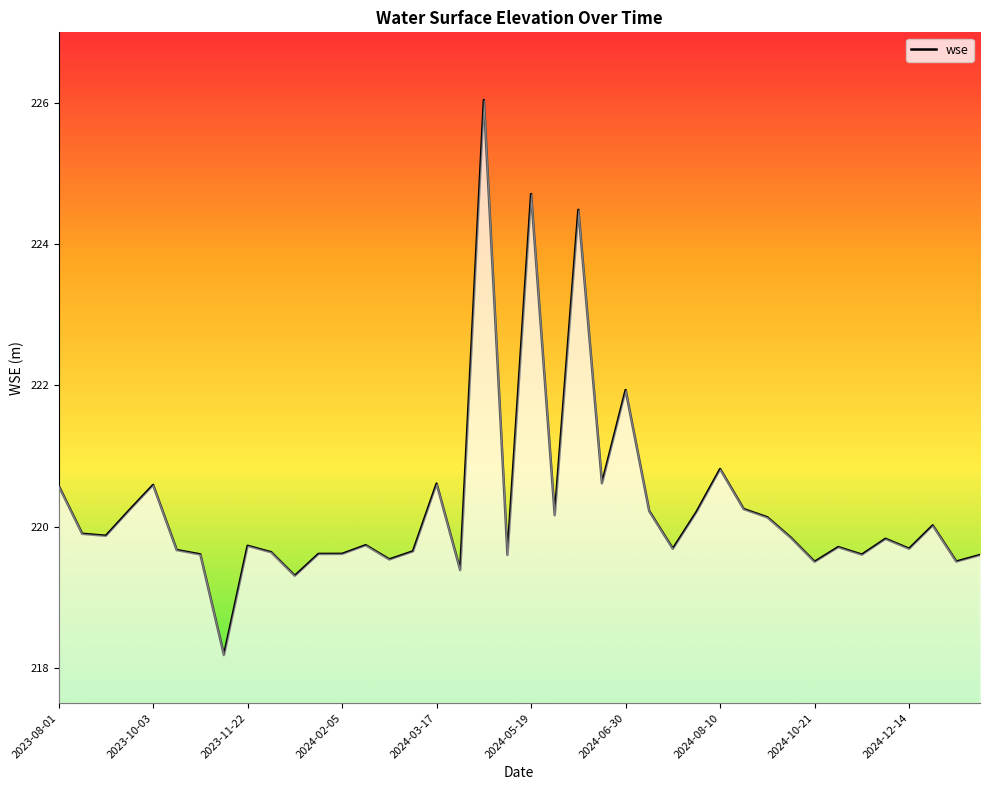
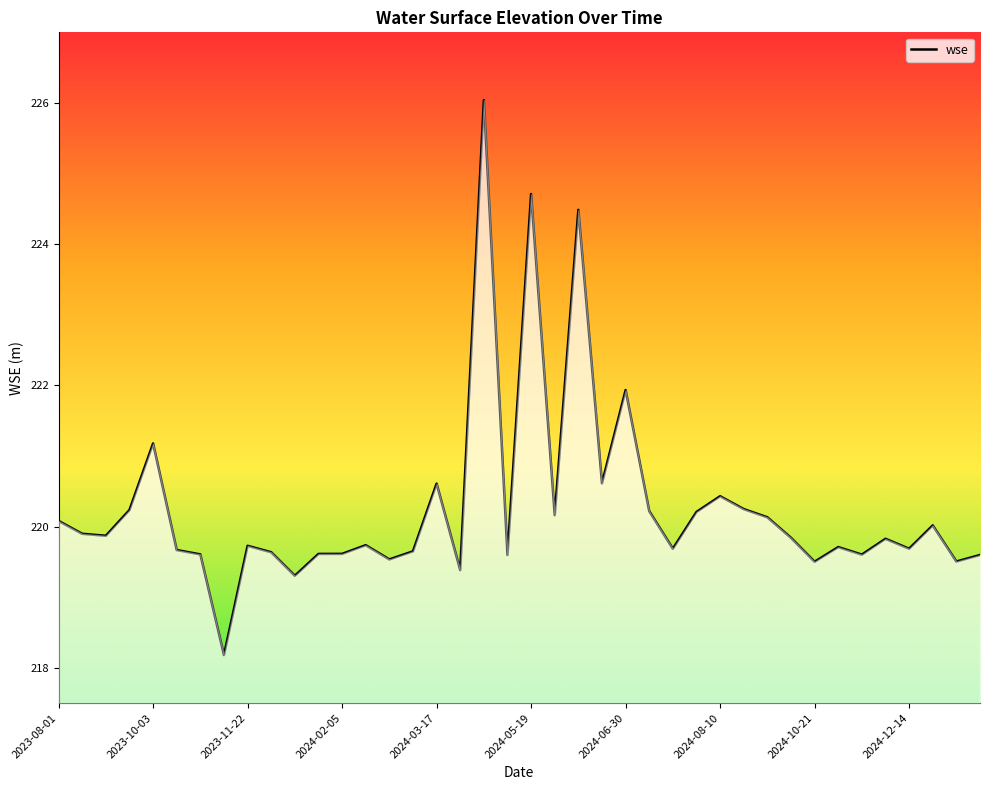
2023-08-01: 220.6 -> 220.1
2023-10-03: 220.6 -> 221.2
2024-08-10: 220.8 -> 220.4
